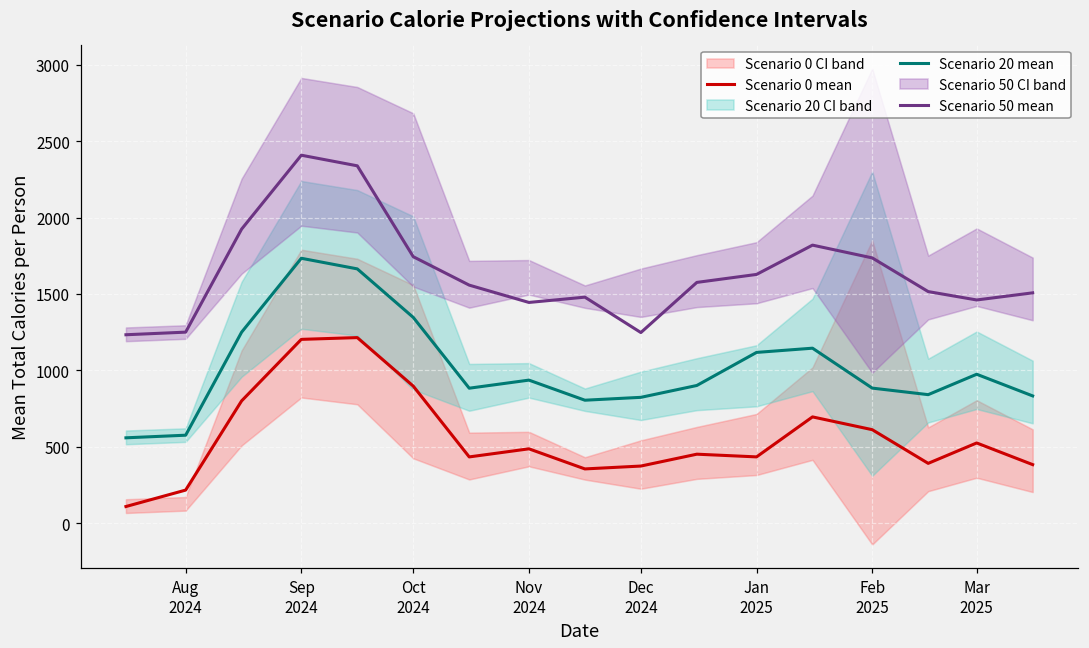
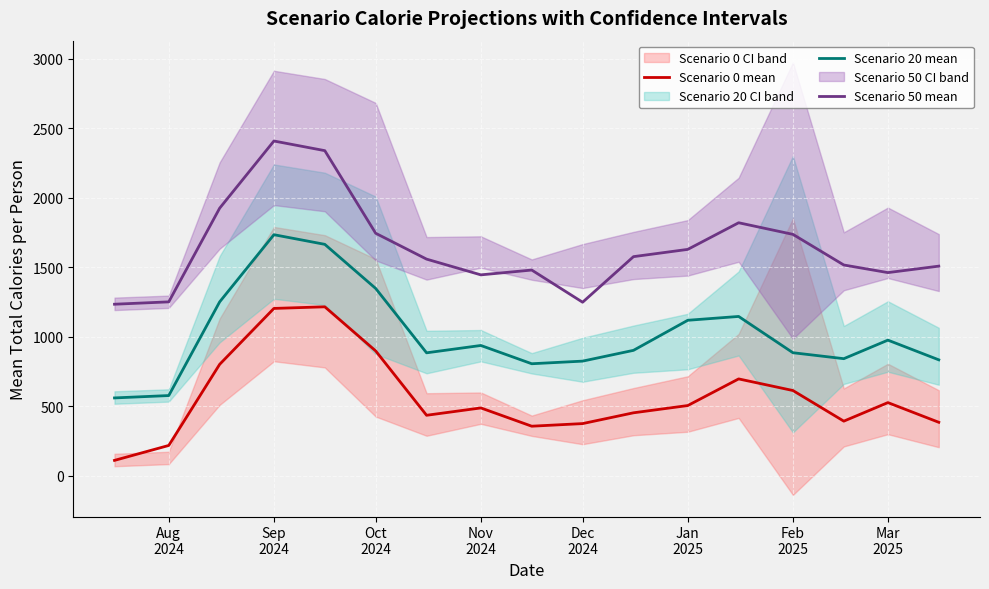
Scenario 0 mean, Jan 2025: 430 -> 500
